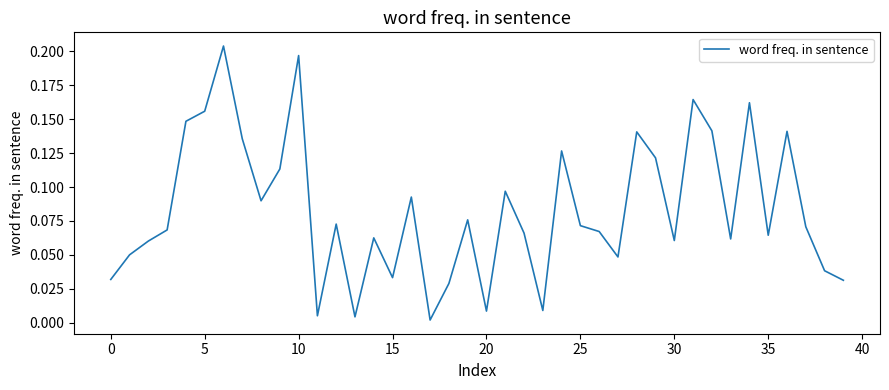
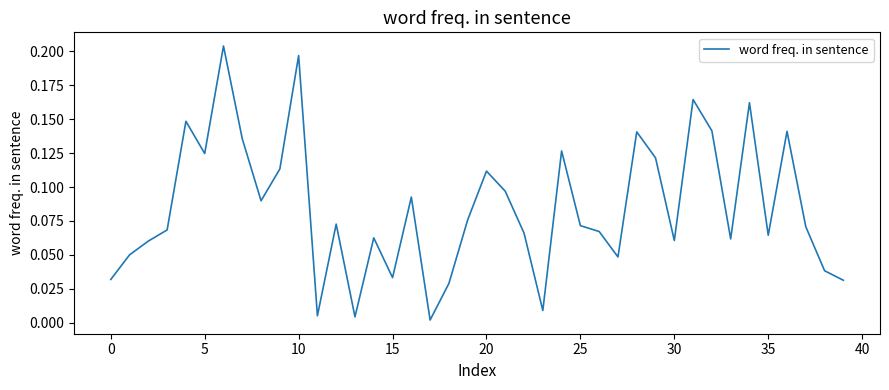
5: 0.156 -> 0.125
20: 0.009 -> 0.112
